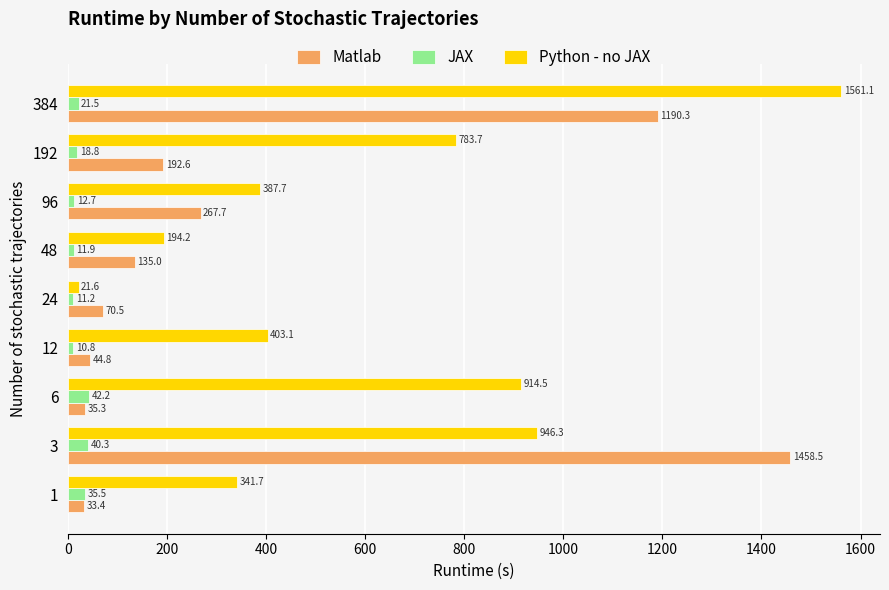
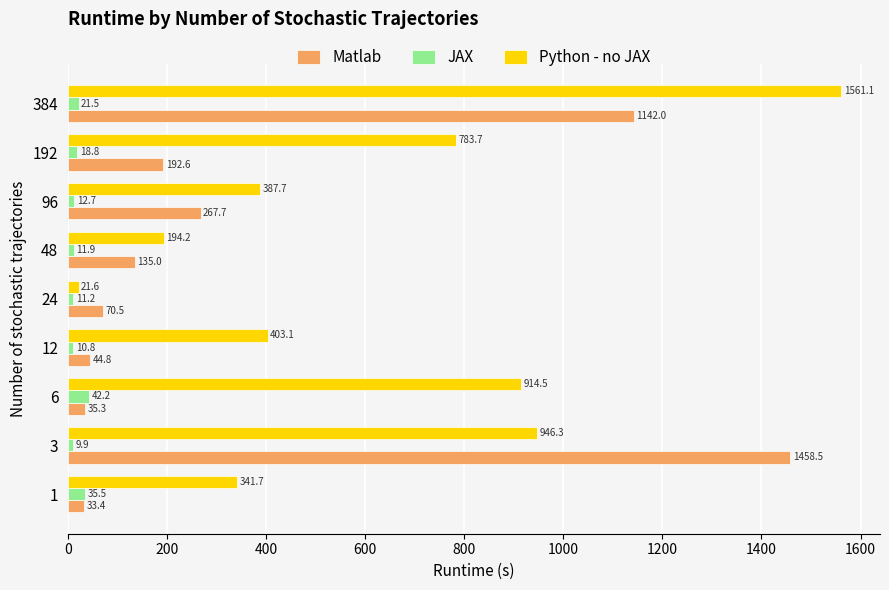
Matlab, 384: 1190.3 -> 1142.0
JAX, 3: 40.3 -> 9.9
